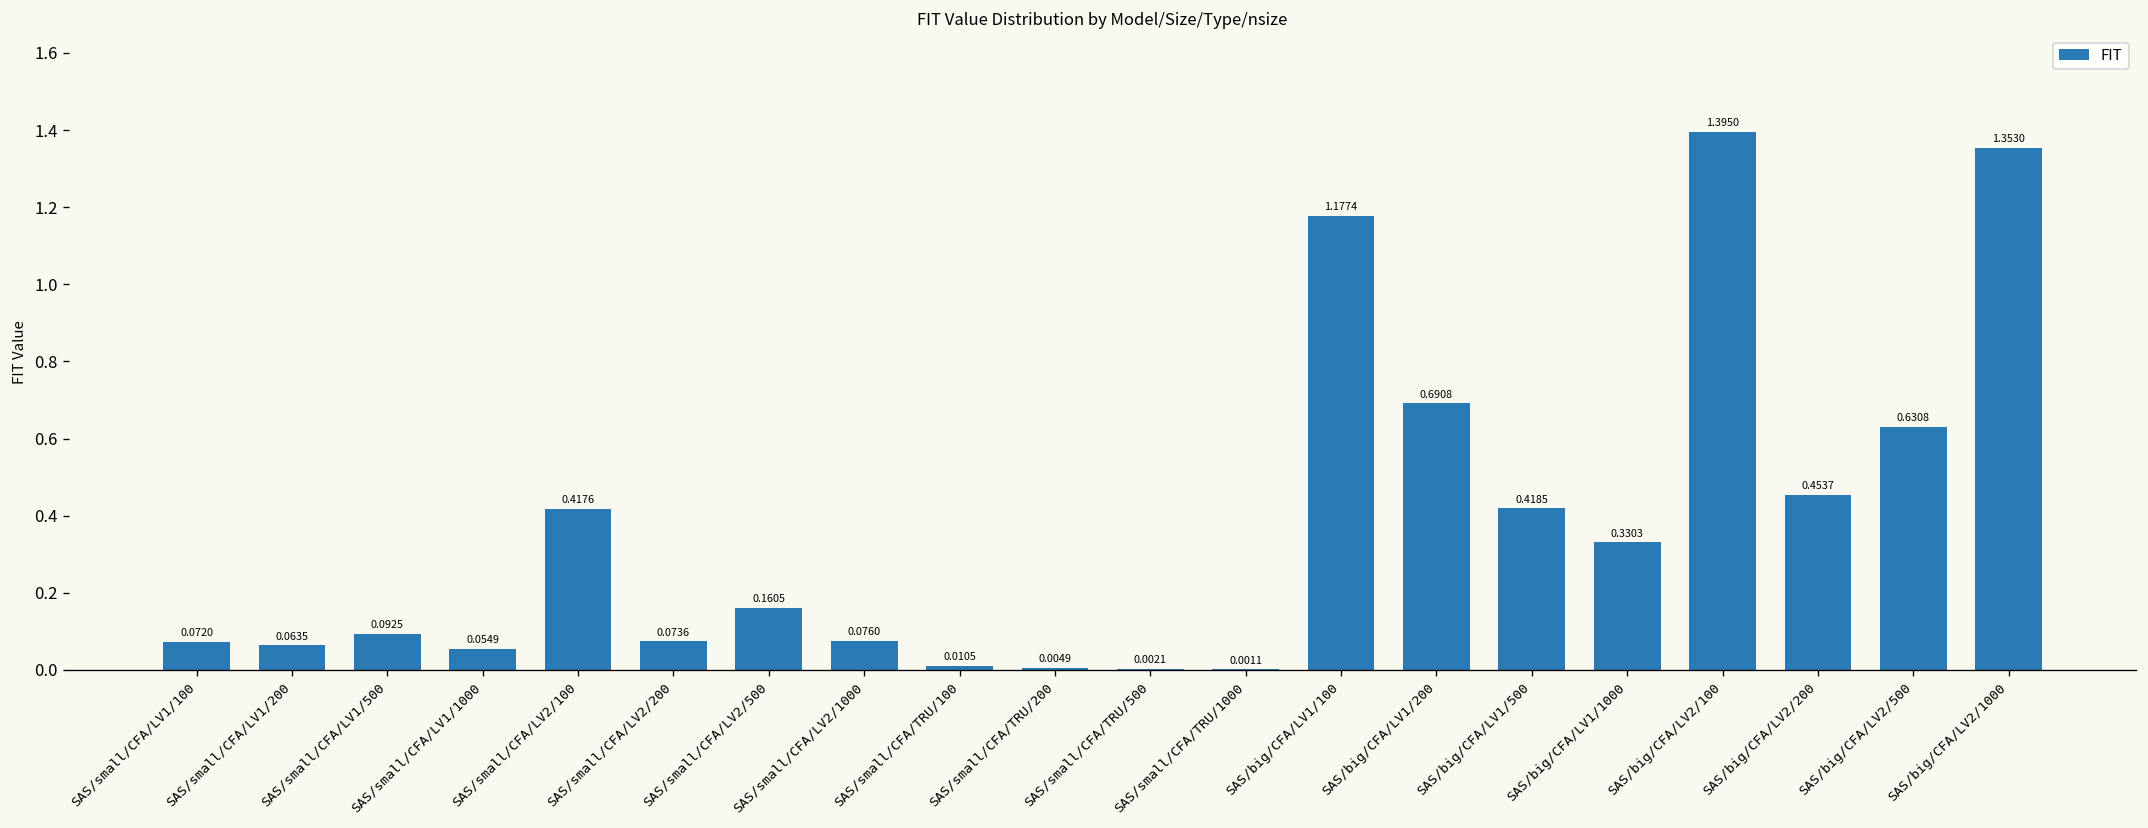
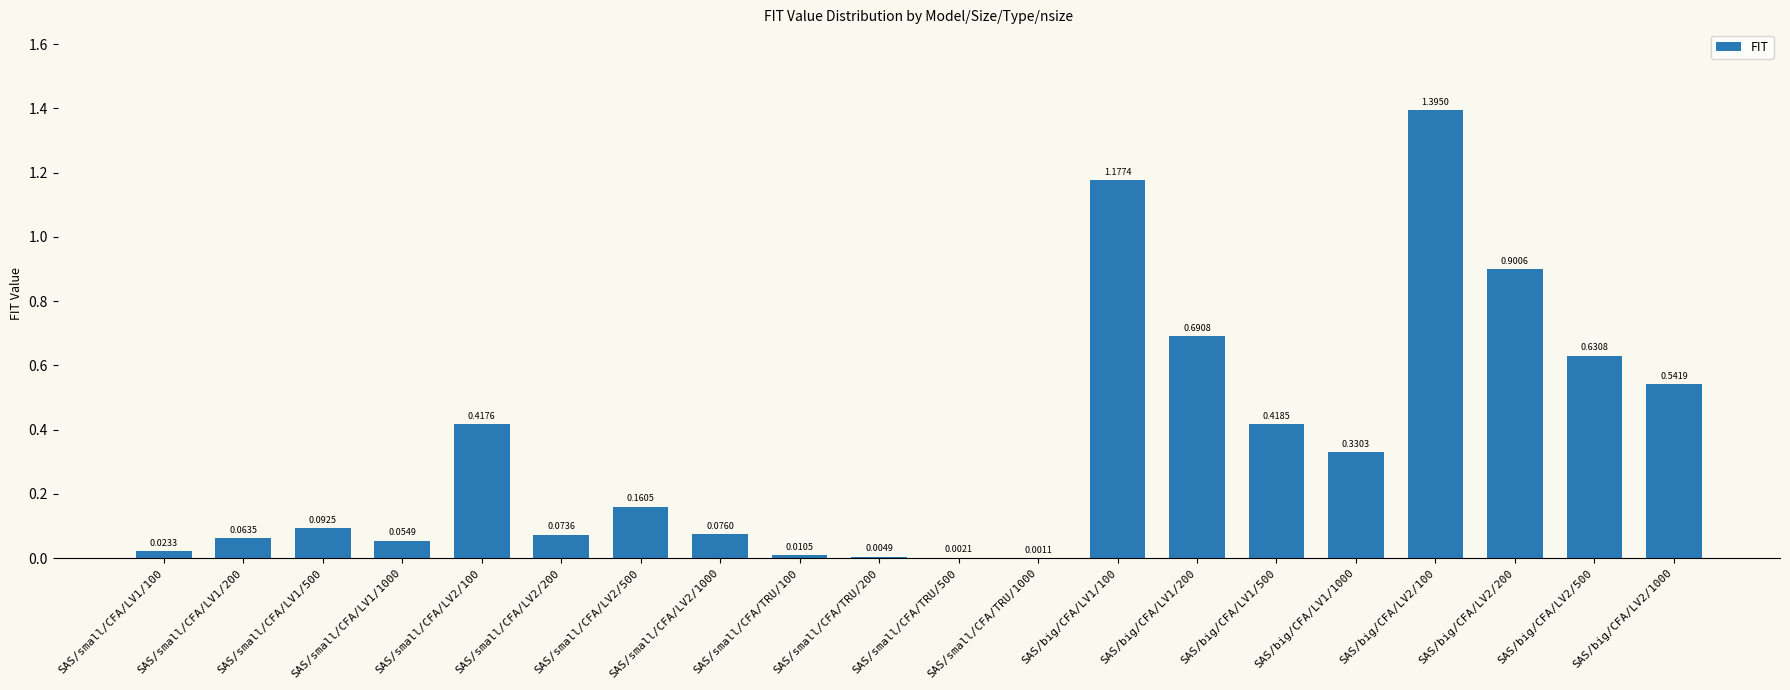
SAS/small/CFA/LV1/100: 0.0720 -> 0.0233
SAS/big/CFA/LV2/200: 0.4537 -> 0.9006
SAS/big/CFA/LV2/1000: 1.3530 -> 0.5419
